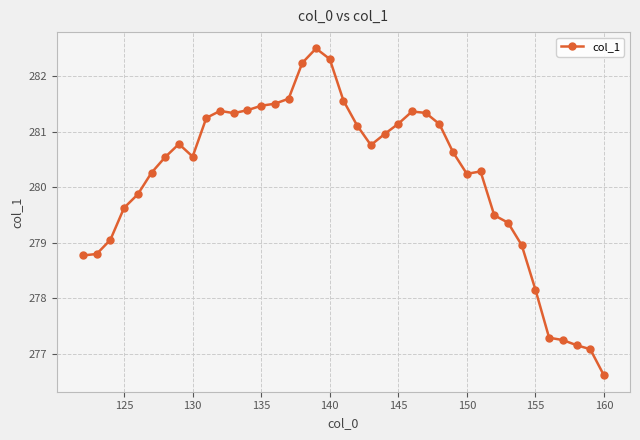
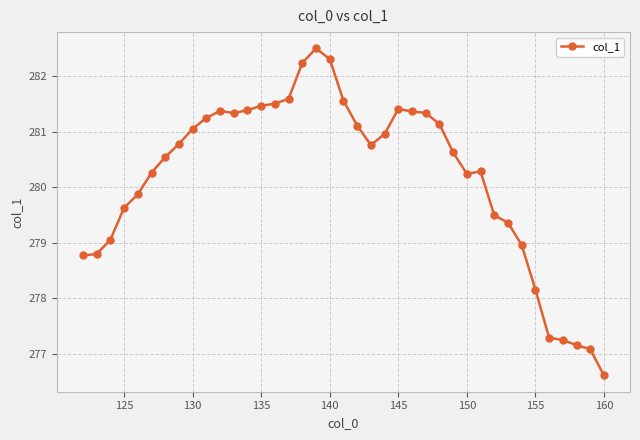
130: 280.6 -> 281.1
145: 281.1 -> 281.4
